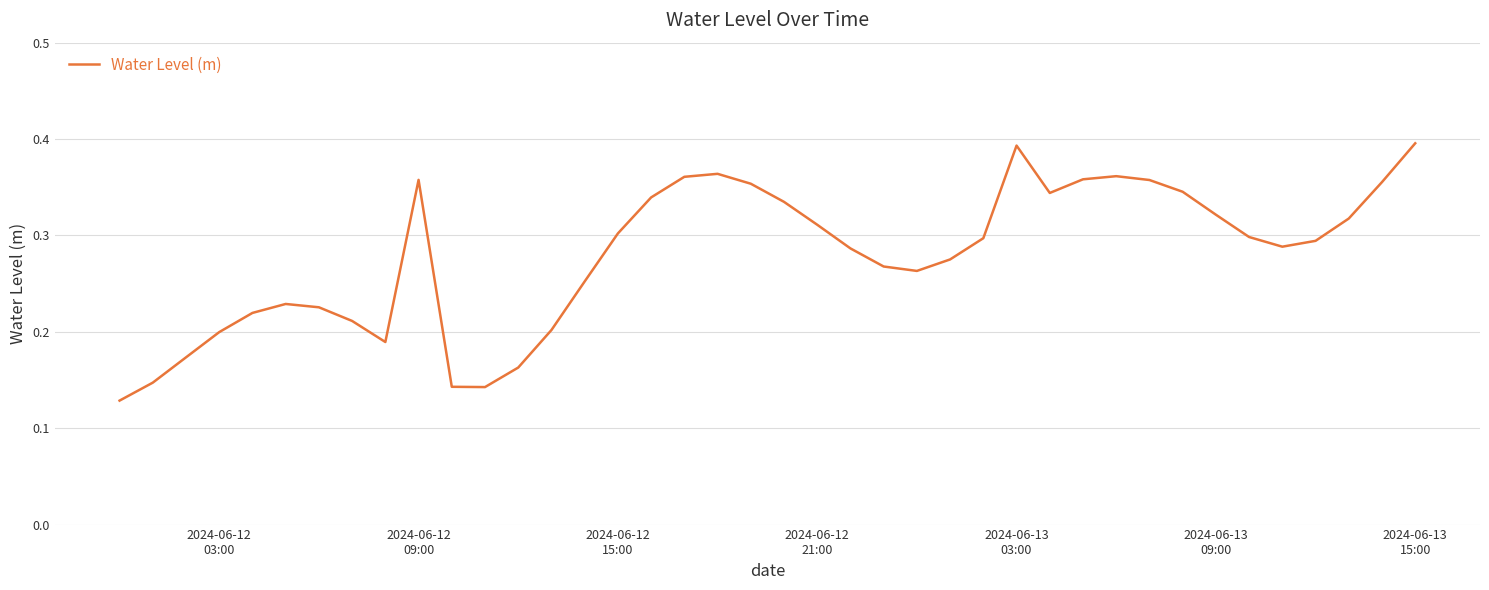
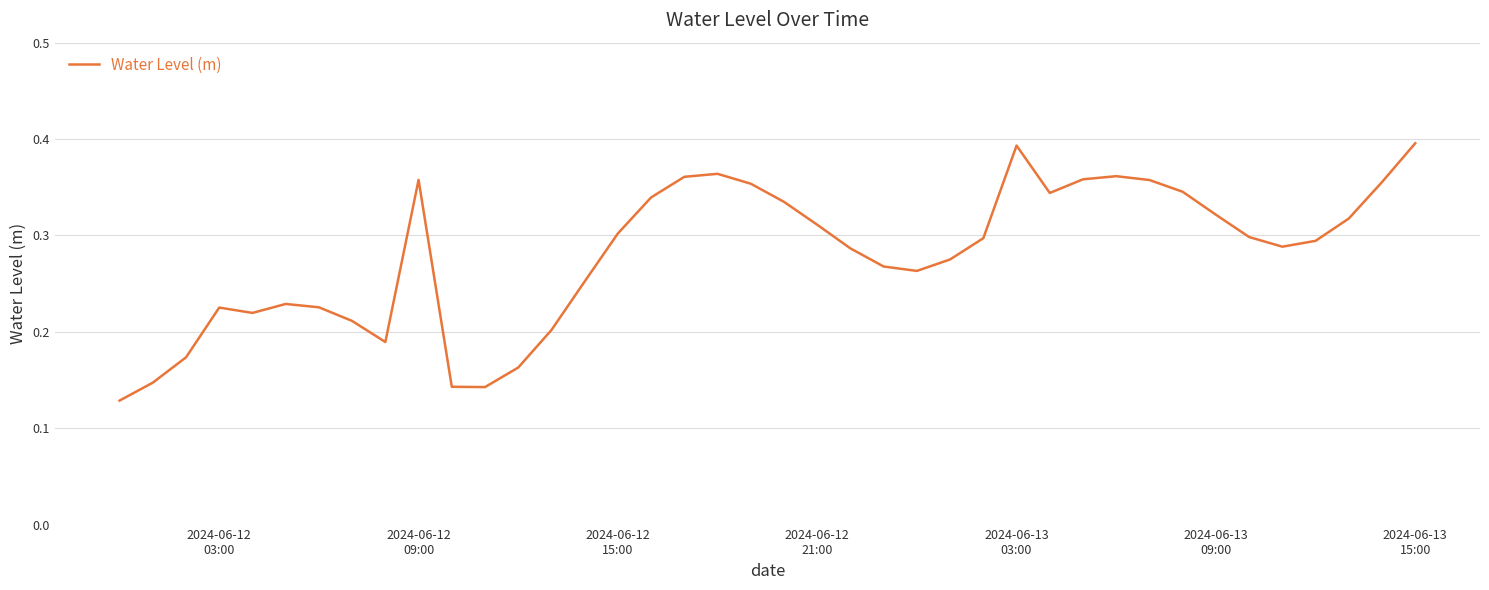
2024-06-12 03:00: 0.20 -> 0.23
